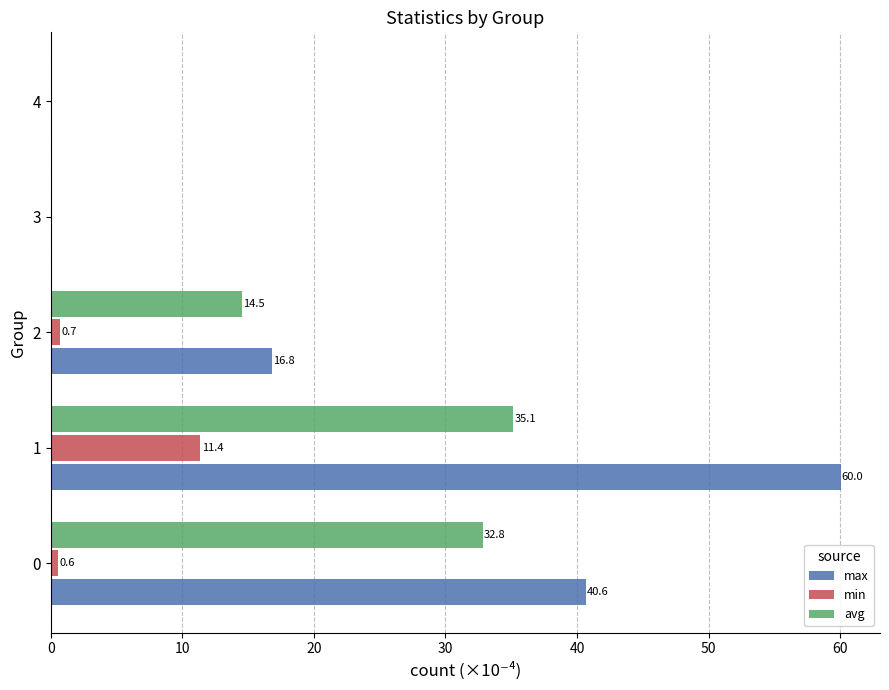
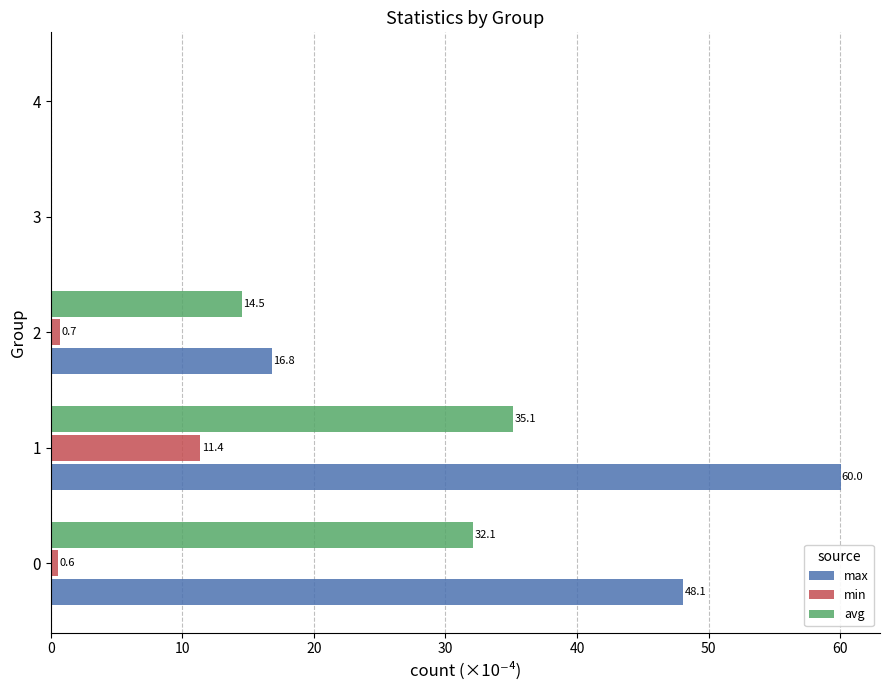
avg, 0: 32.8 -> 32.1
max, 0: 40.6 -> 48.1
